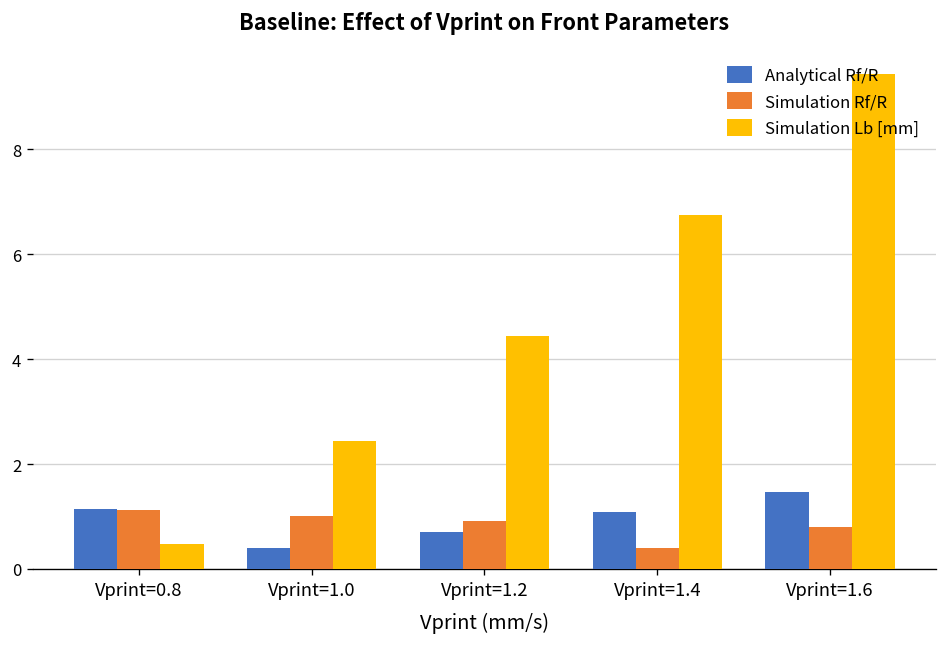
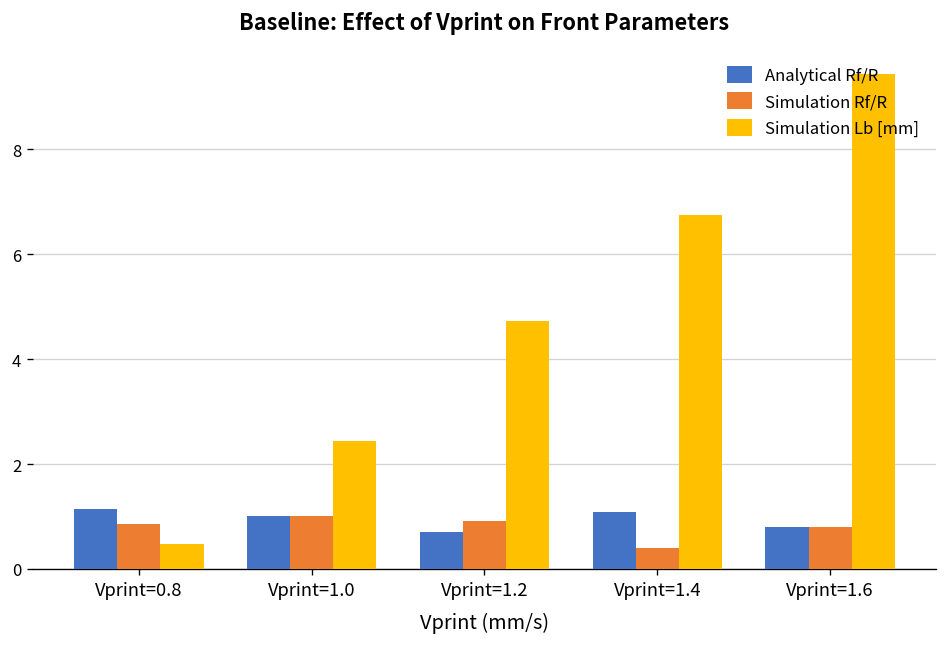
Simulation Rf/R, Vprint=0.8: 1.1 -> 0.9
Analytical Rf/R, Vprint=1.0: 0.4 -> 1.0
Simulation Lb [mm], Vprint=1.2: 4.4 -> 4.7
Analytical Rf/R, Vprint=1.6: 1.5 -> 0.8
